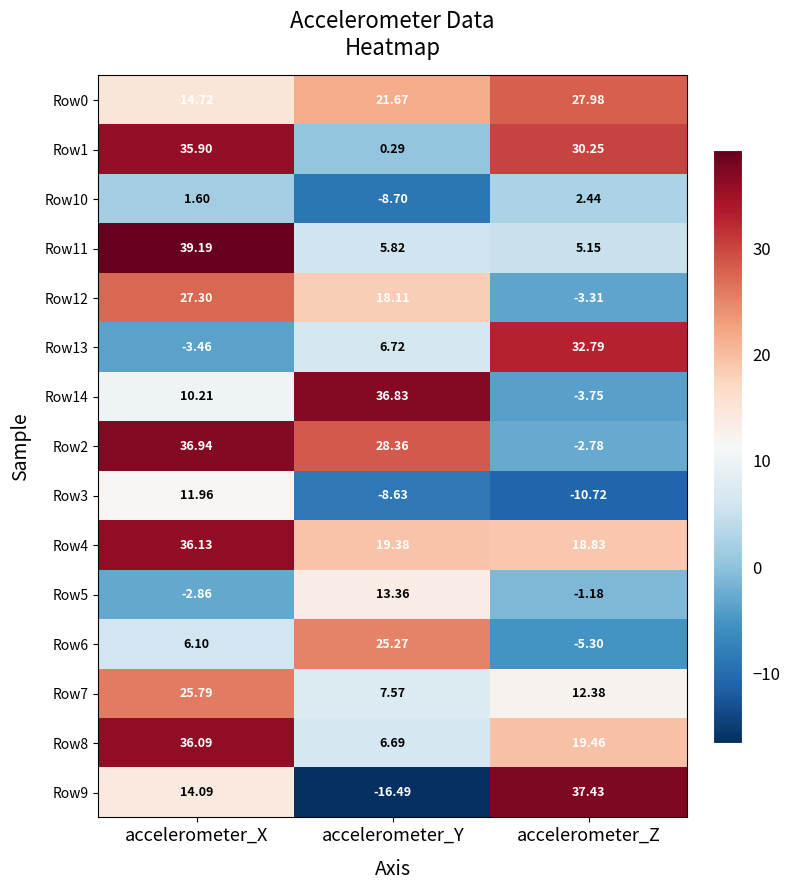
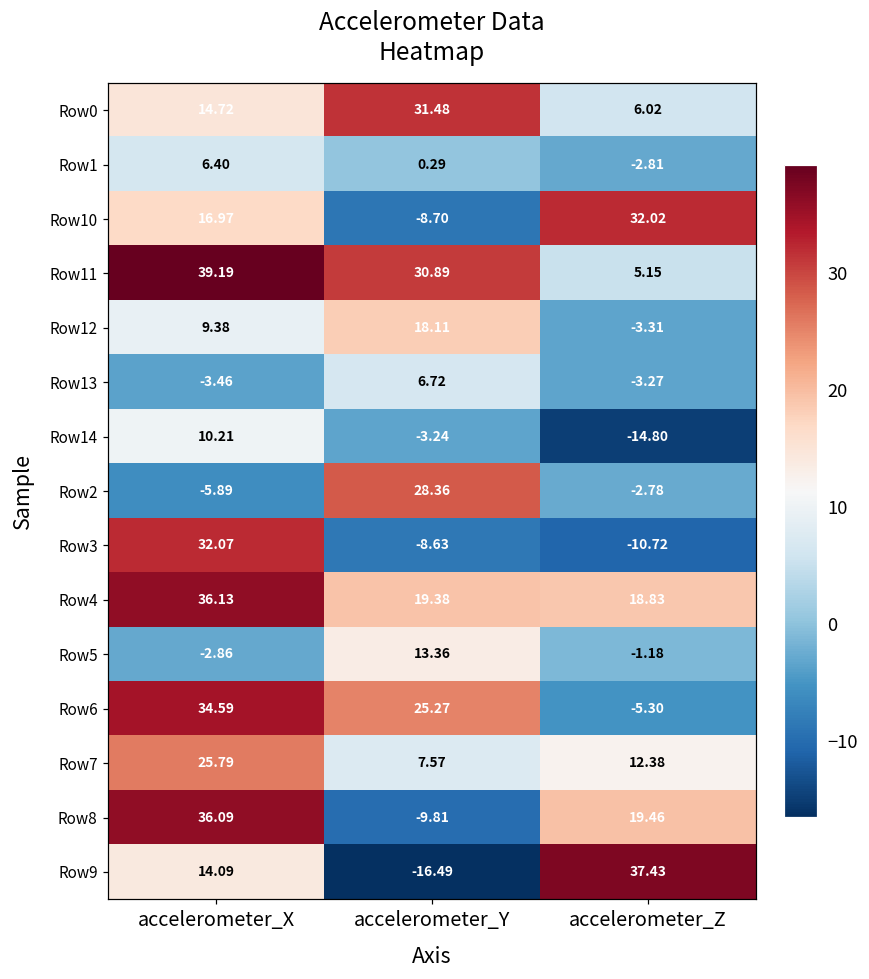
Row0, accelerometer_Y: 21.67 -> 31.48
Row0, accelerometer_Z: 27.98 -> 6.02
Row1, accelerometer_X: 35.90 -> 6.40
Row1, accelerometer_Z: 30.25 -> -2.81
Row10, accelerometer_X: 1.60 -> 16.97
Row10, accelerometer_Z: 2.44 -> 32.02
Row11, accelerometer_Y: 5.82 -> 30.89
Row12, accelerometer_X: 27.30 -> 9.38
Row13, accelerometer_Z: 32.79 -> -3.27
Row14, accelerometer_Y: 36.83 -> -3.24
Row14, accelerometer_Z: -3.75 -> -14.80
Row2, accelerometer_X: 36.94 -> -5.89
Row3, accelerometer_X: 11.96 -> 32.07
Row6, accelerometer_X: 6.10 -> 34.59
Row8, accelerometer_Y: 6.69 -> -9.81
